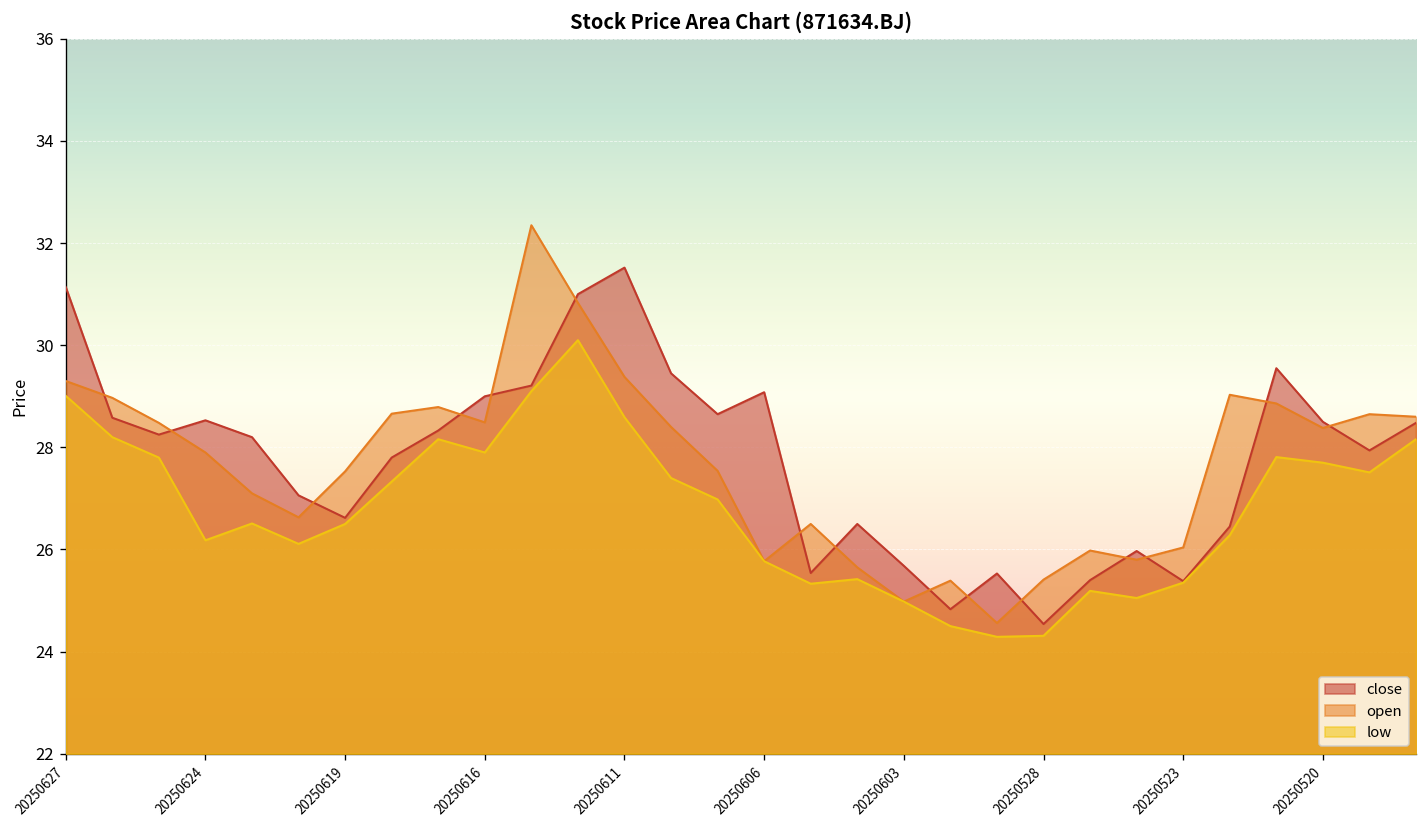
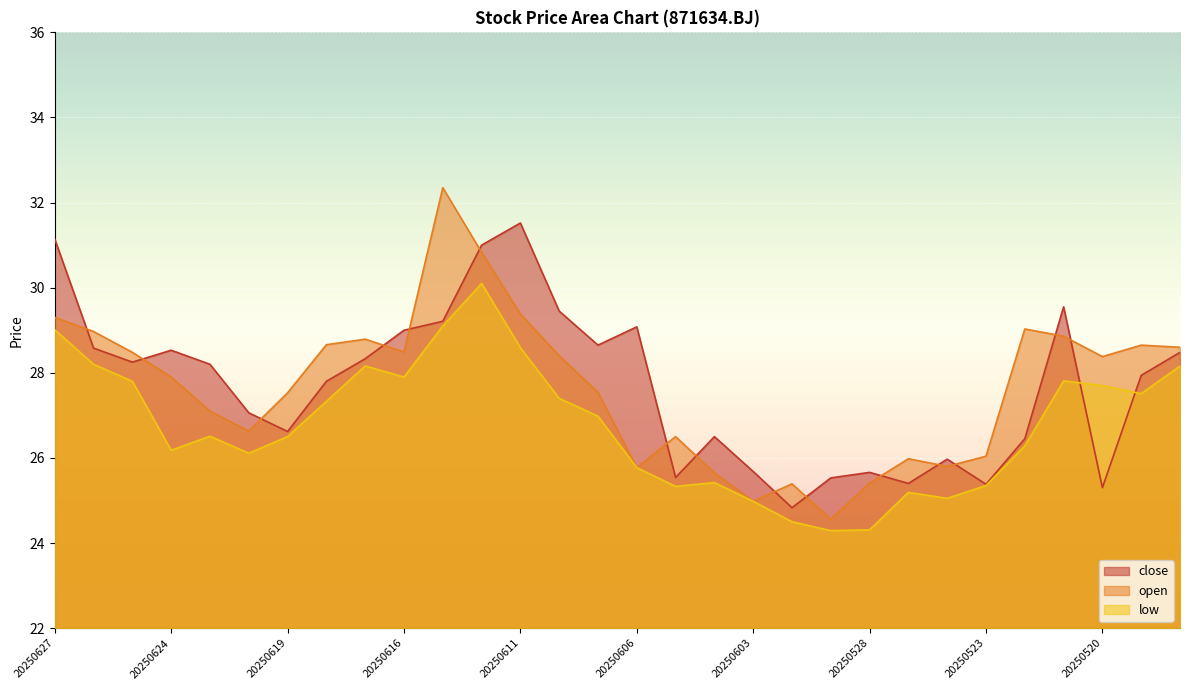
close, 20250528: 24.5 -> 25.7
close, 20250520: 28.5 -> 25.3
